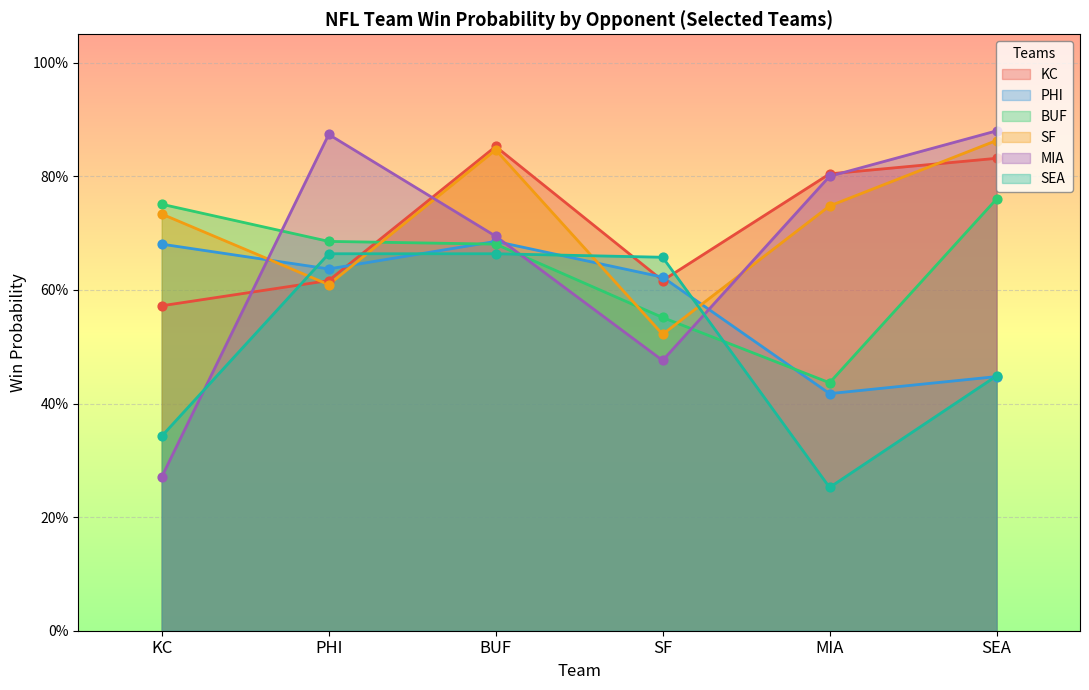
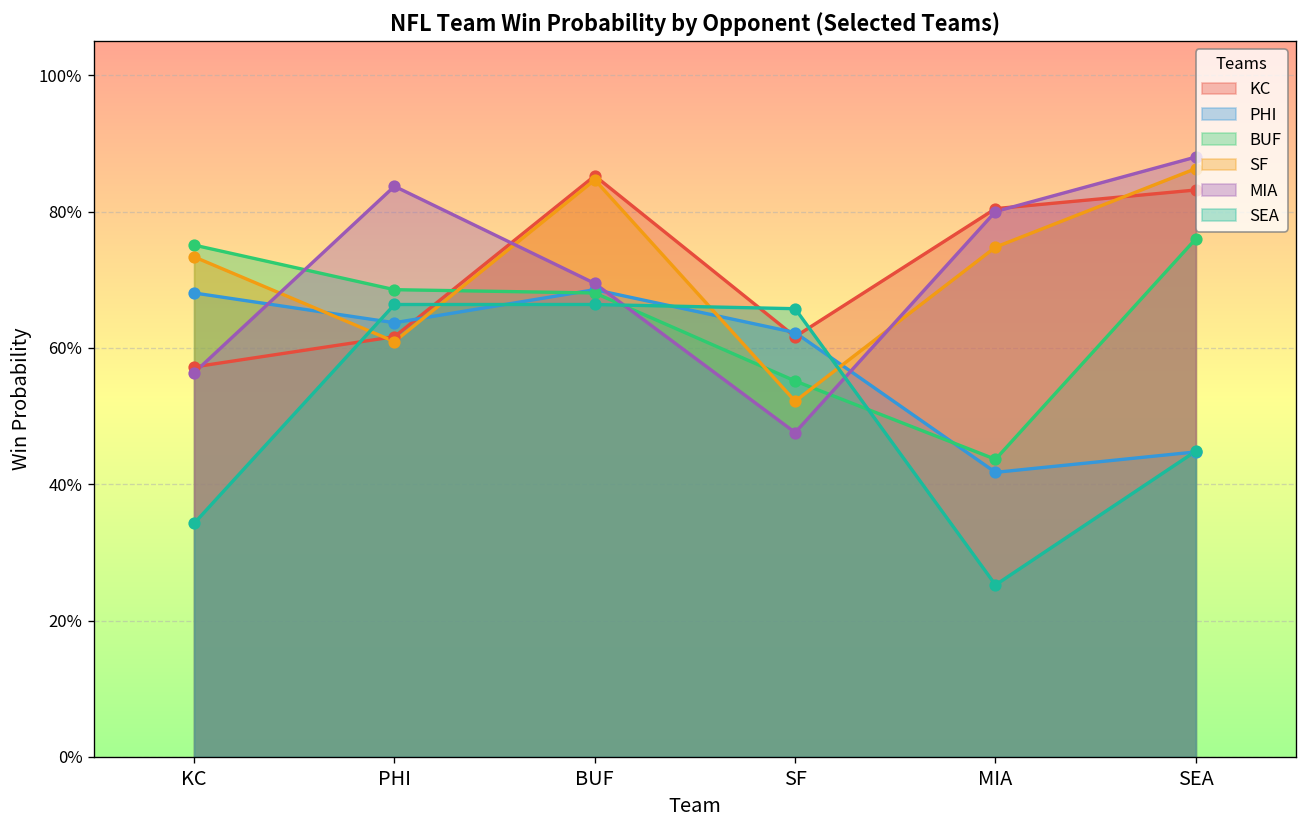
MIA, KC: 27% -> 56%
MIA, PHI: 87% -> 84%
